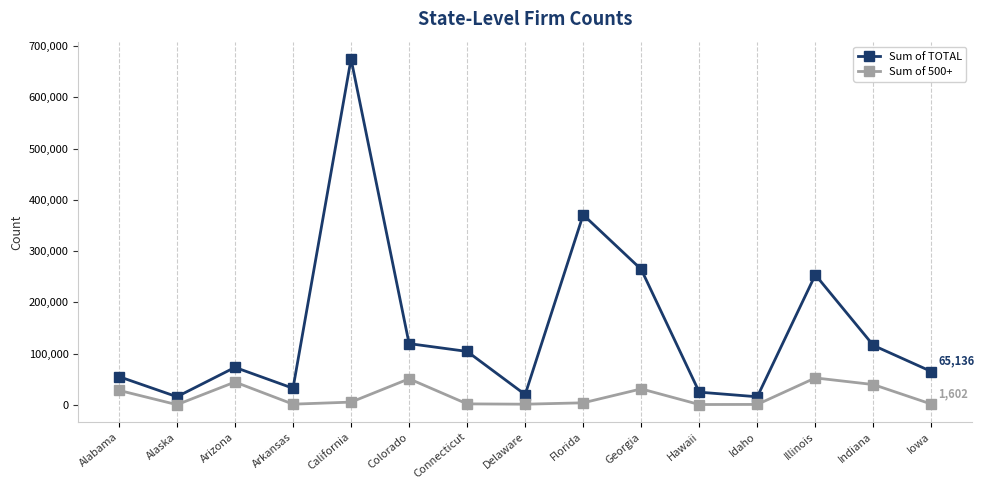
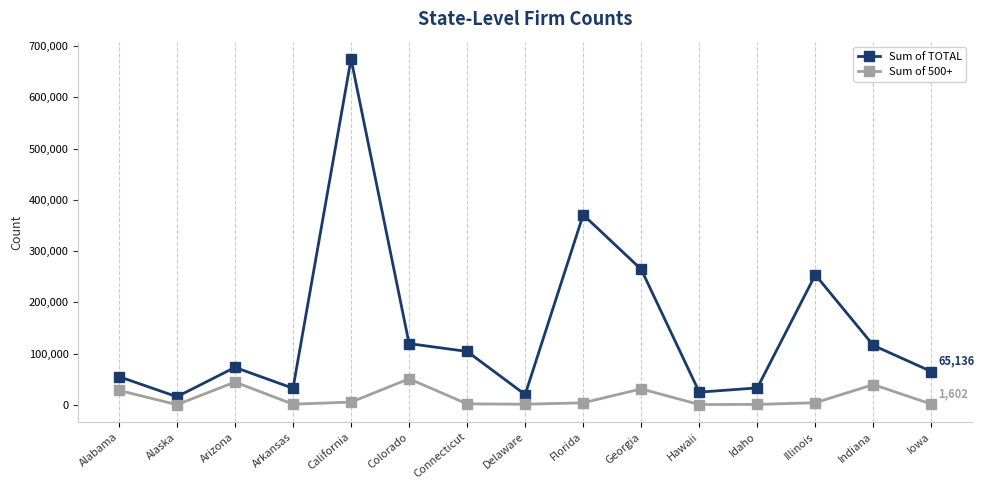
Sum of TOTAL, Idaho: 20,000 -> 30,000
Sum of 500+, Illinois: 50,000 -> 0
